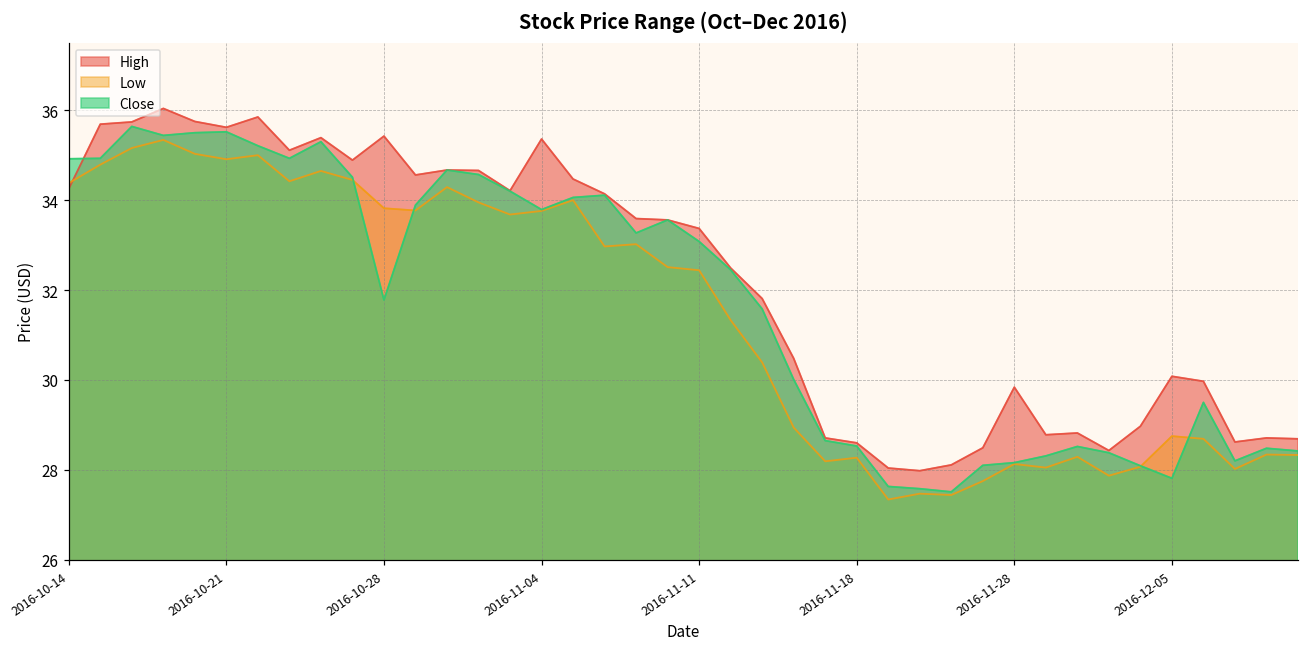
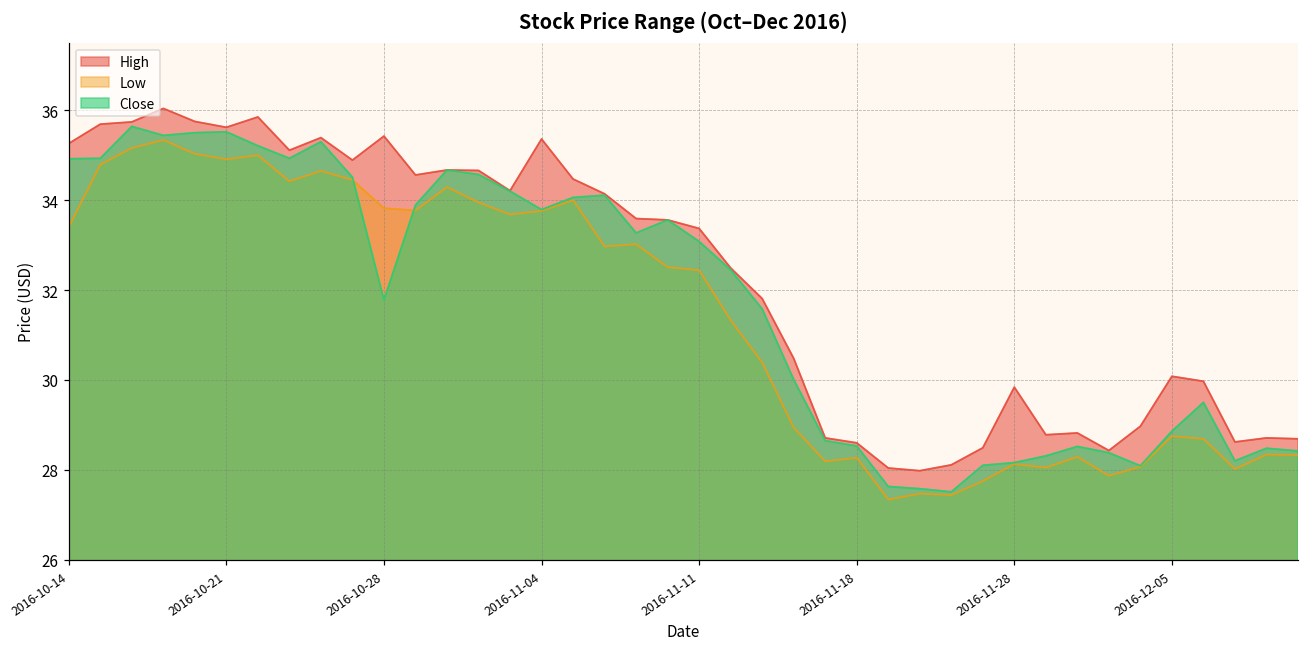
High, 2016-10-14: 34.3 -> 35.3
Low, 2016-10-14: 34.4 -> 33.4
Close, 2016-12-05: 27.8 -> 28.9
